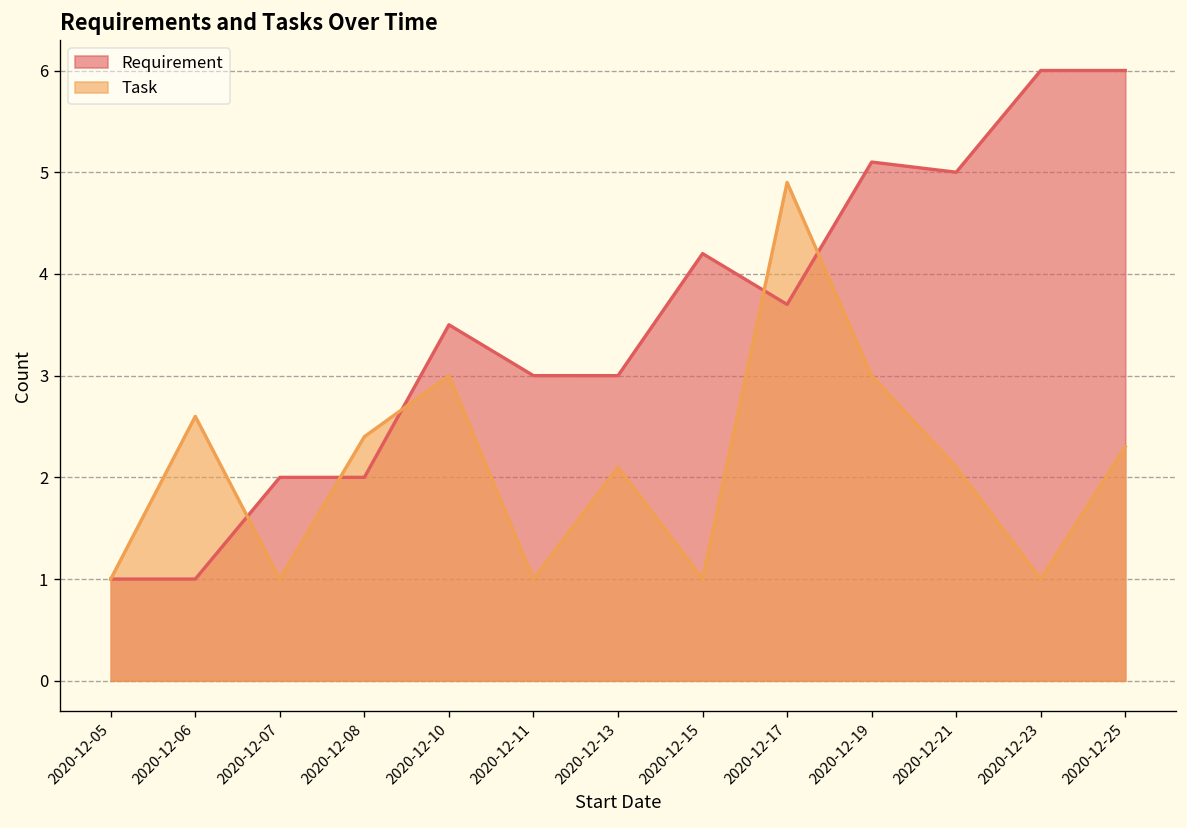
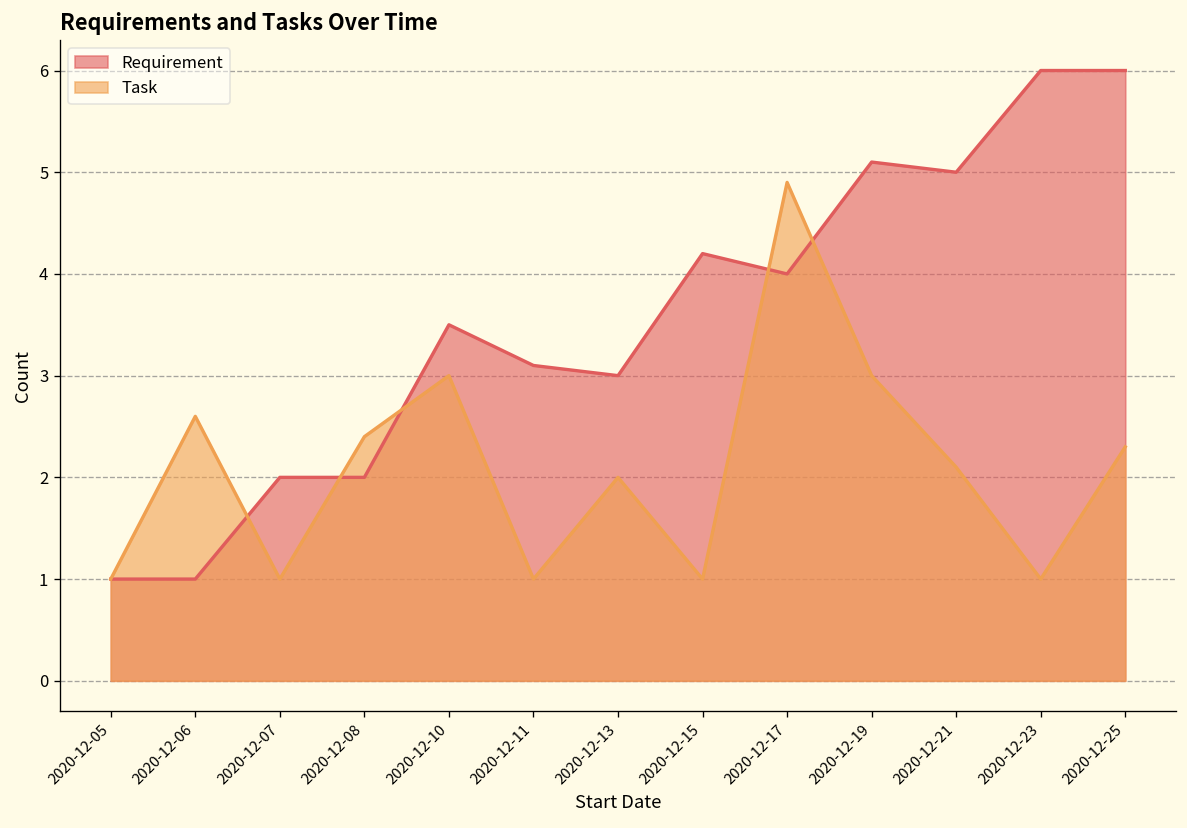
Requirement, 2020-12-11: 3.0 -> 3.1
Task, 2020-12-13: 2.1 -> 2.0
Requirement, 2020-12-17: 3.7 -> 4.0
